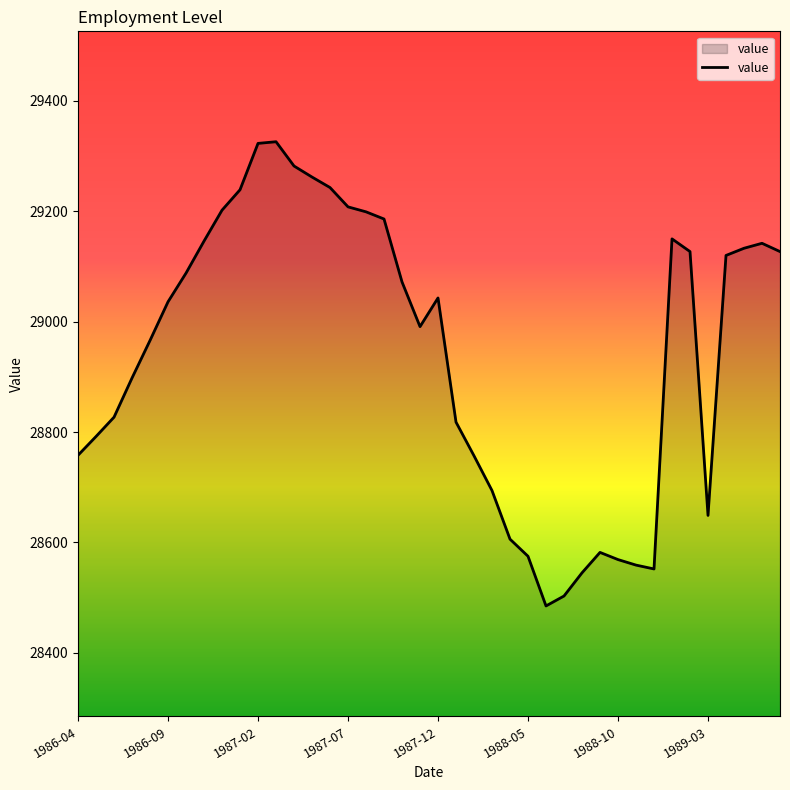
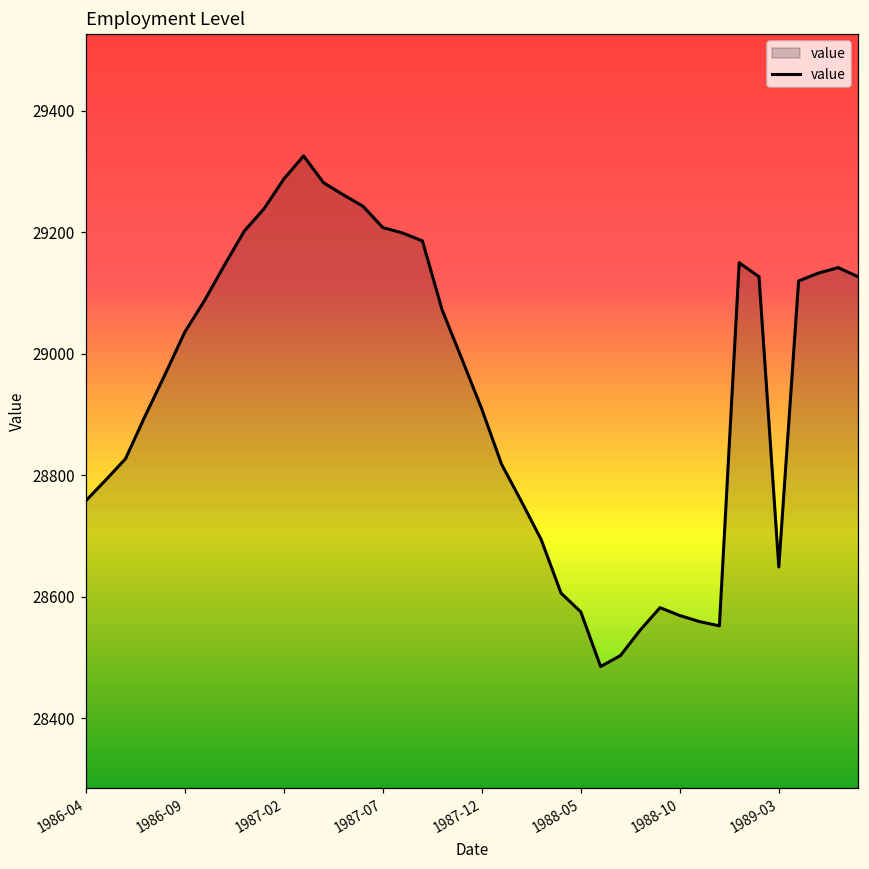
1987-02: 29320 -> 29290
1987-12: 29040 -> 28910
